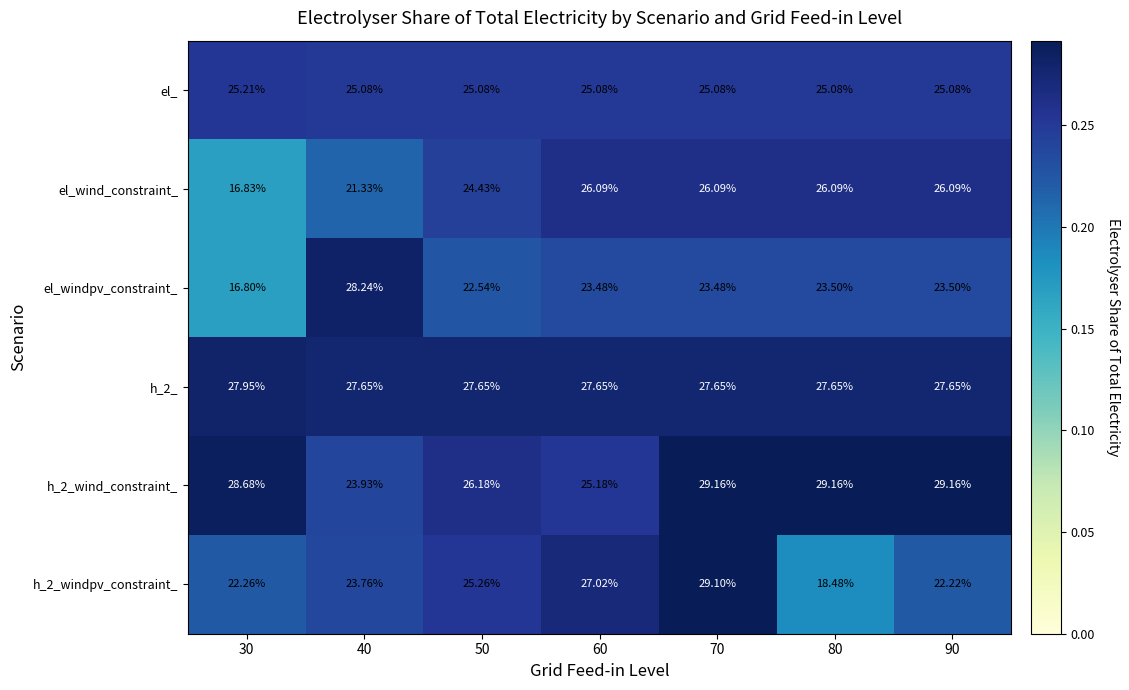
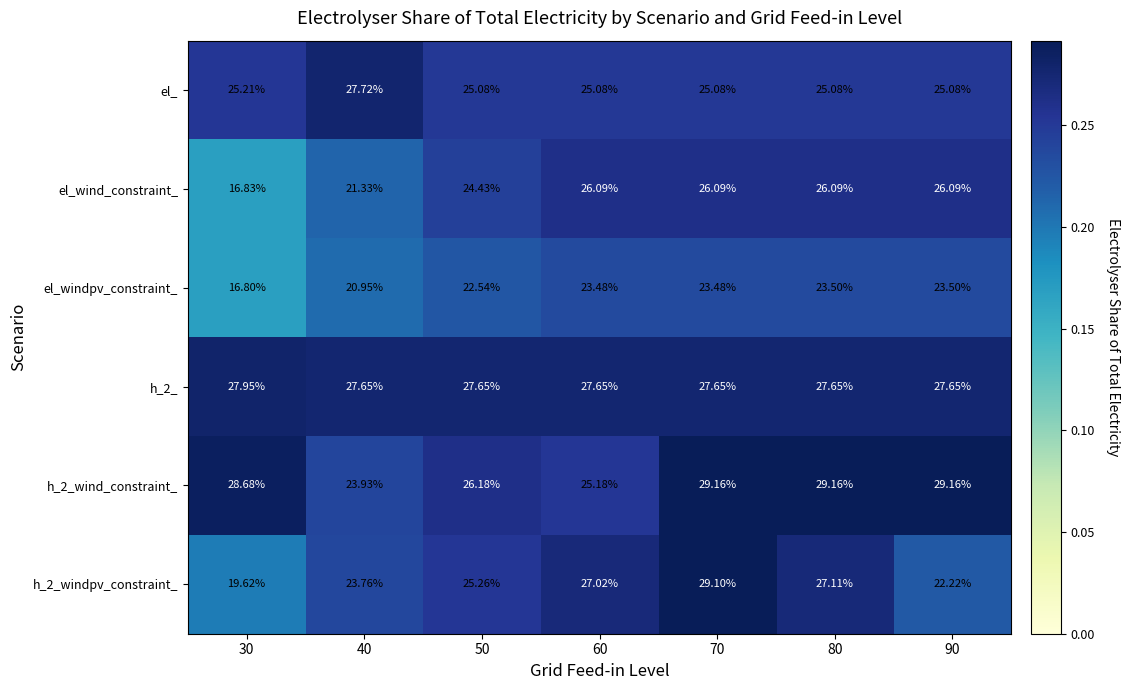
el_, 40: 25.08% -> 27.72%
el_windpv_constraint_, 40: 28.24% -> 20.95%
h_2_windpv_constraint_, 30: 22.26% -> 19.62%
h_2_windpv_constraint_, 80: 18.48% -> 27.11%
